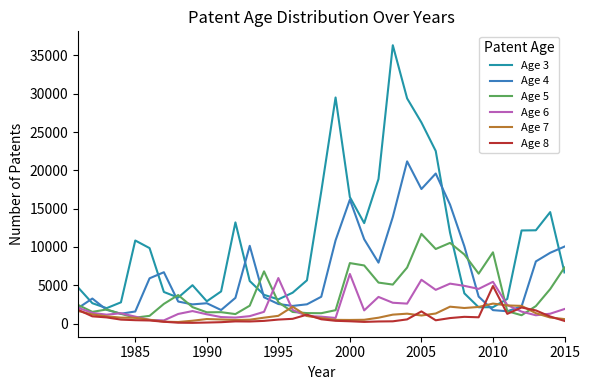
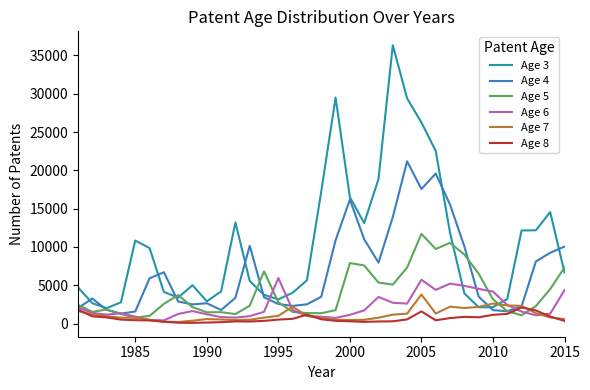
Age 6, 2000: 6000 -> 1000
Age 7, 2005: 1000 -> 4000
Age 5, 2010: 9000 -> 3000
Age 6, 2010: 5000 -> 4000
Age 8, 2010: 5000 -> 1000
Age 6, 2015: 2000 -> 4000
